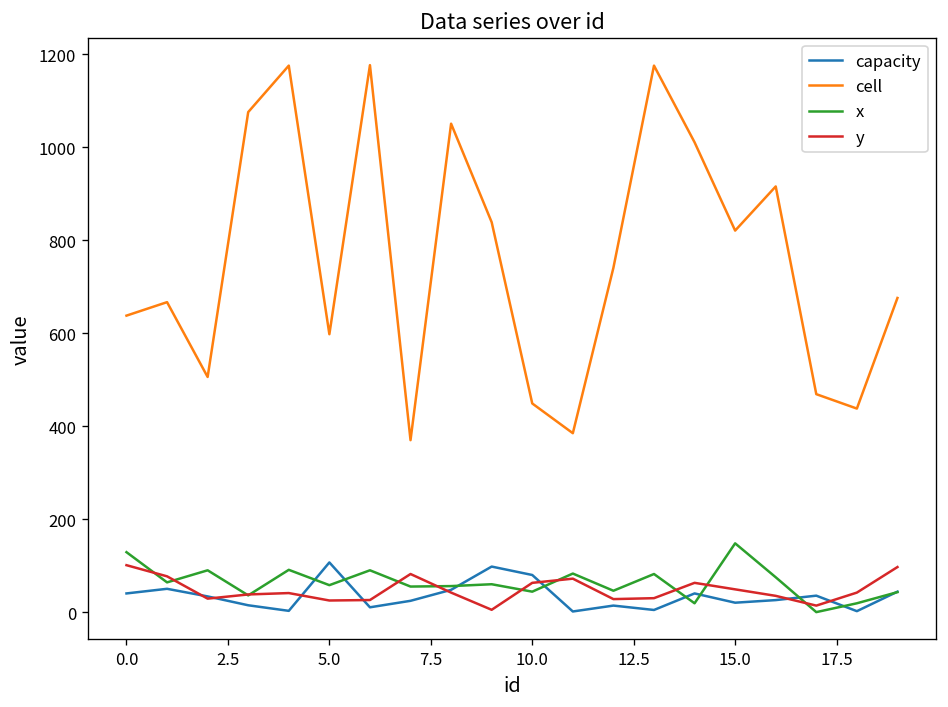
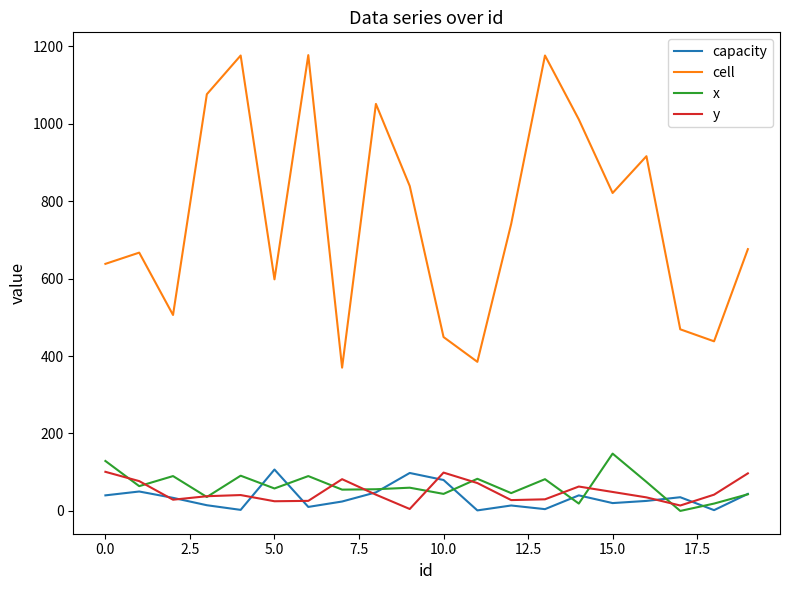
y, 10.0: 60 -> 100
